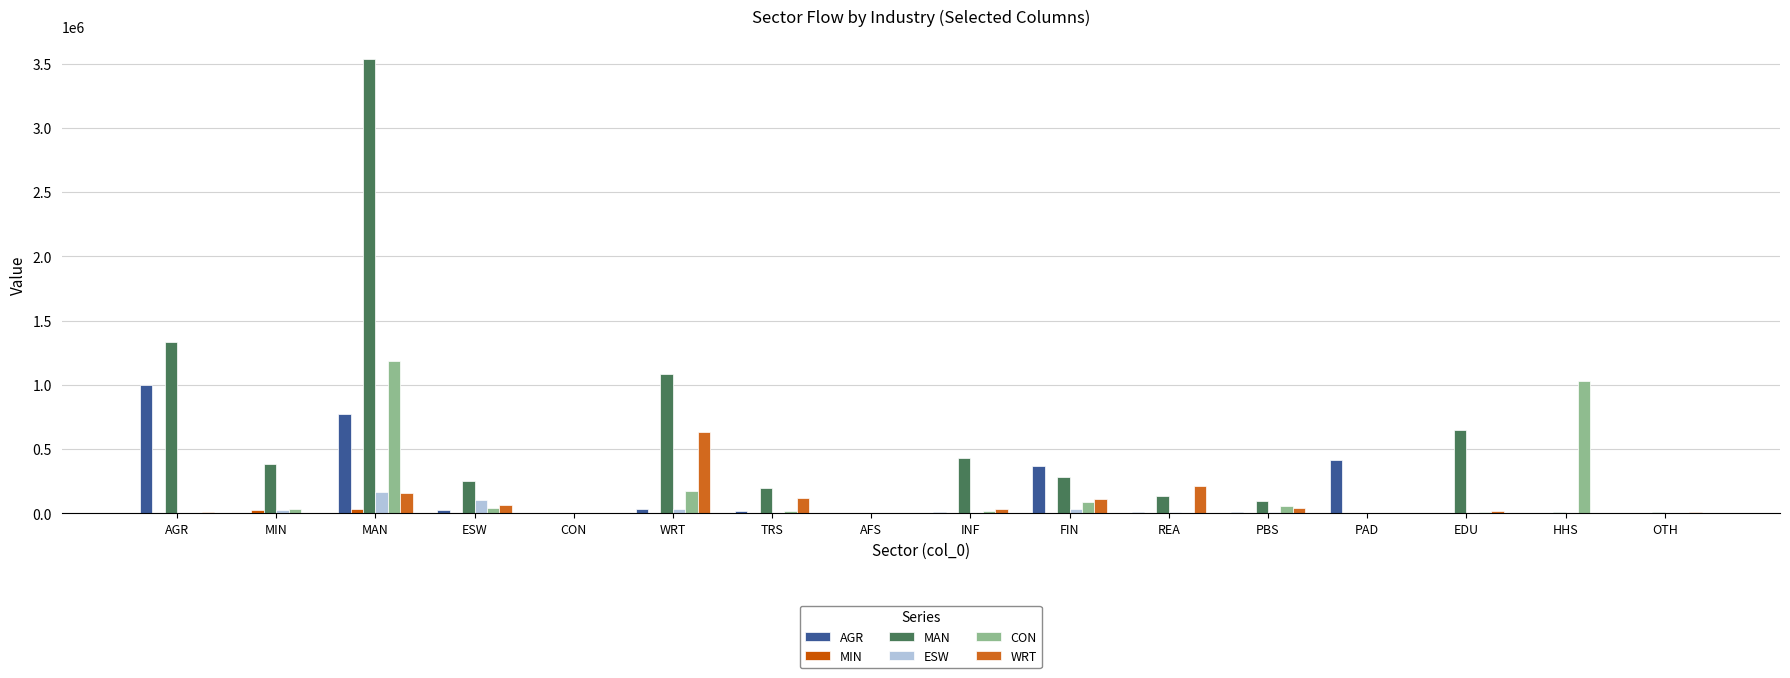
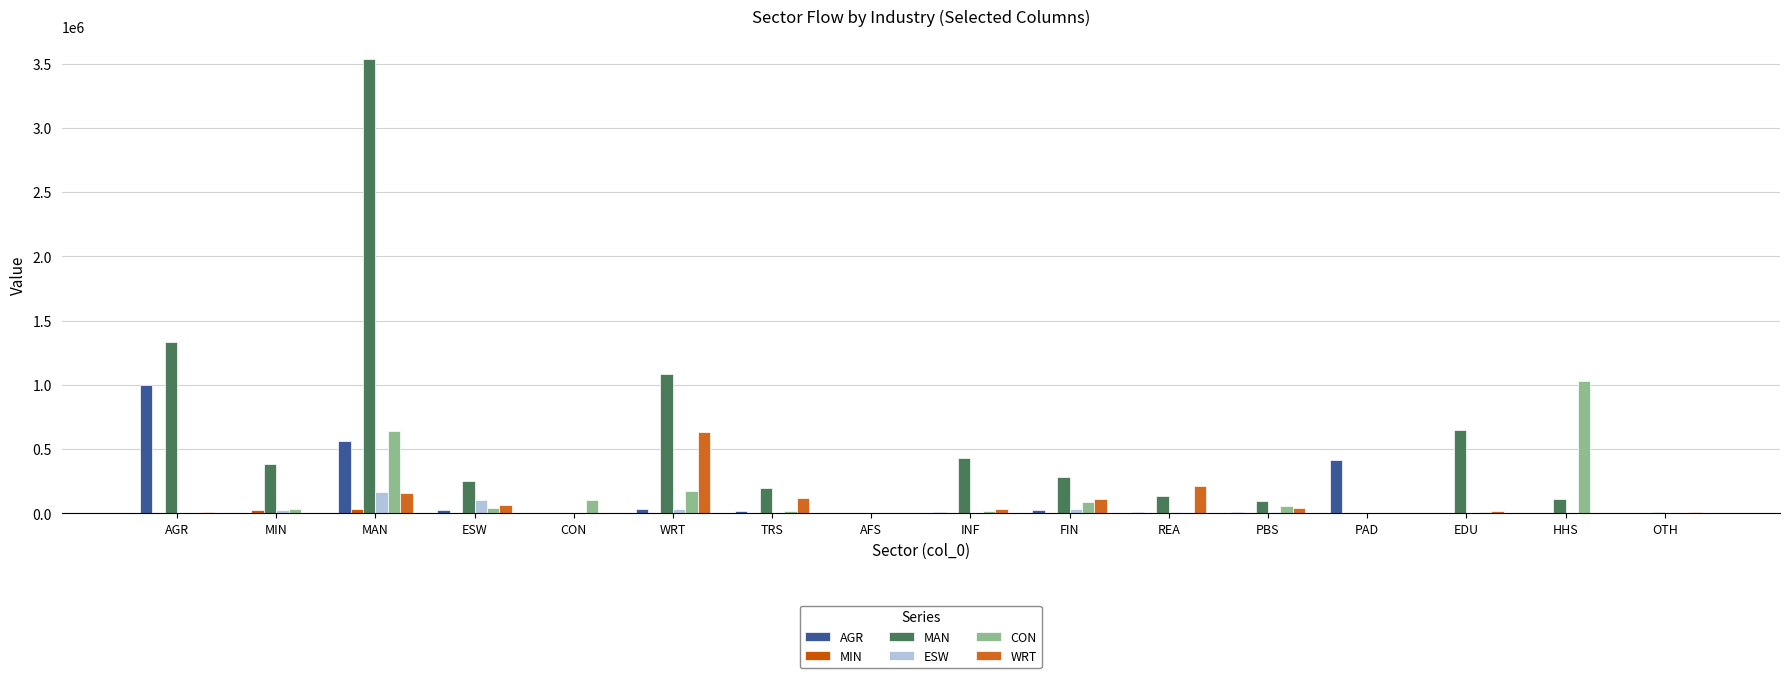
AGR, MAN: 770000 -> 560000
CON, MAN: 1190000 -> 640000
CON, CON: 0 -> 100000
AGR, FIN: 370000 -> 30000
MAN, HHS: 10000 -> 110000
